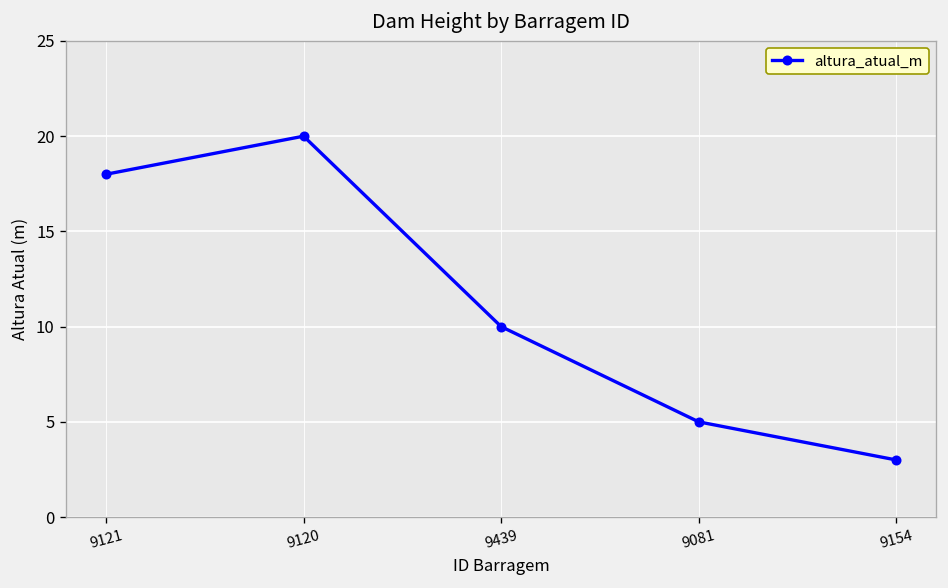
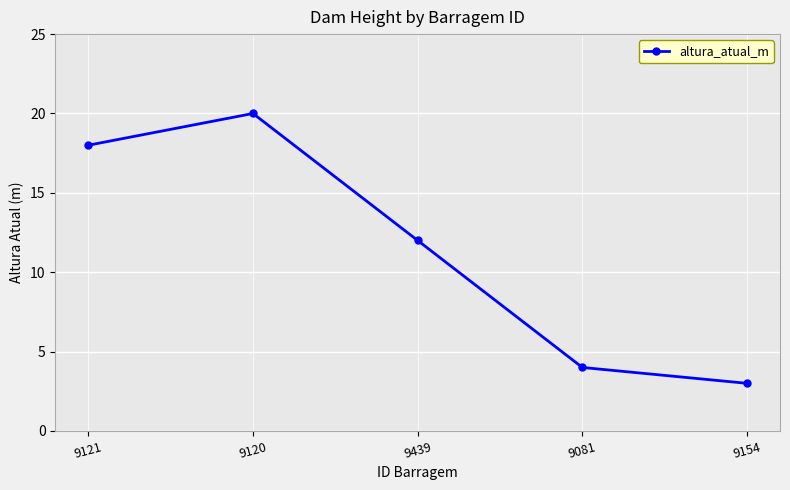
9439: 10 -> 12
9081: 5 -> 4
